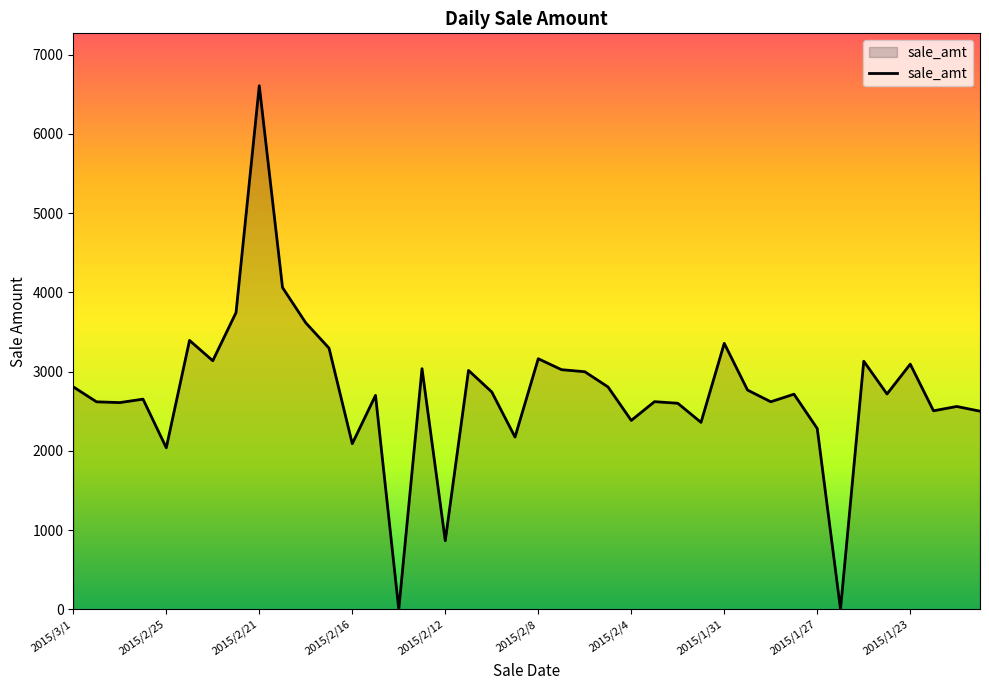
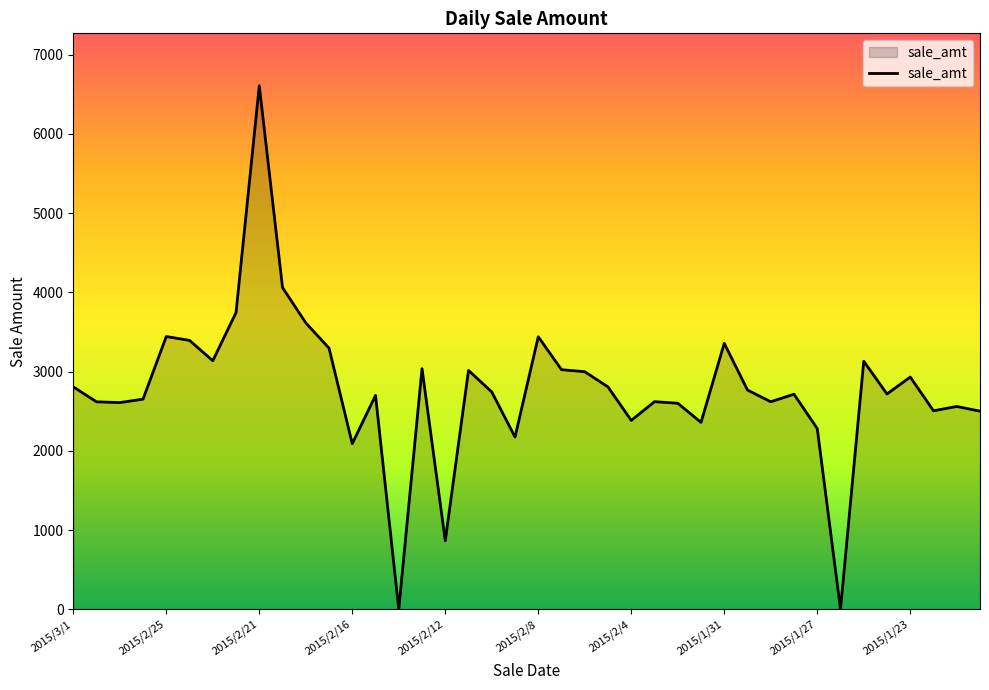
2015/2/25: 2000 -> 3400
2015/2/8: 3200 -> 3400
2015/1/23: 3100 -> 2900
